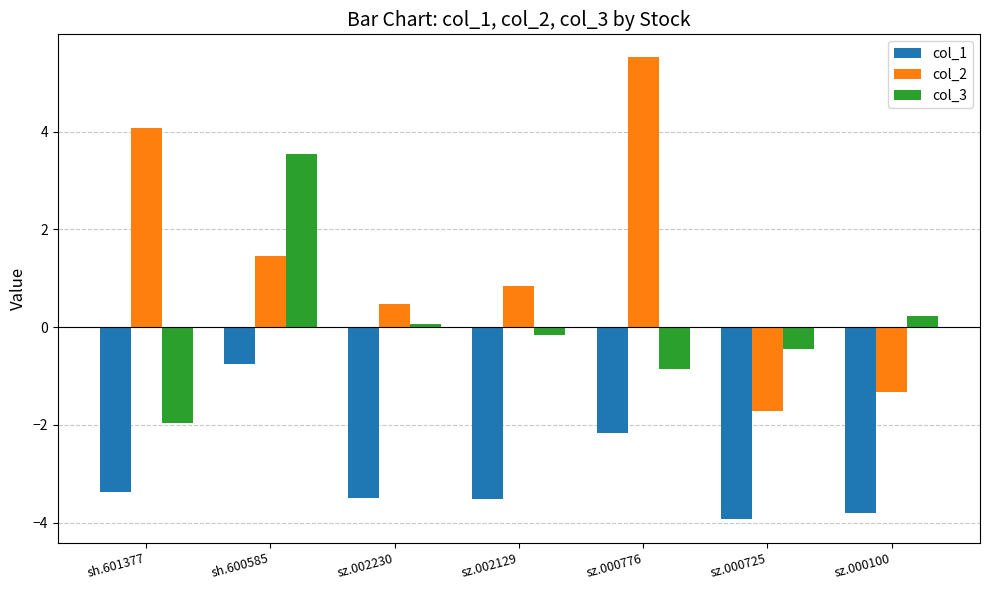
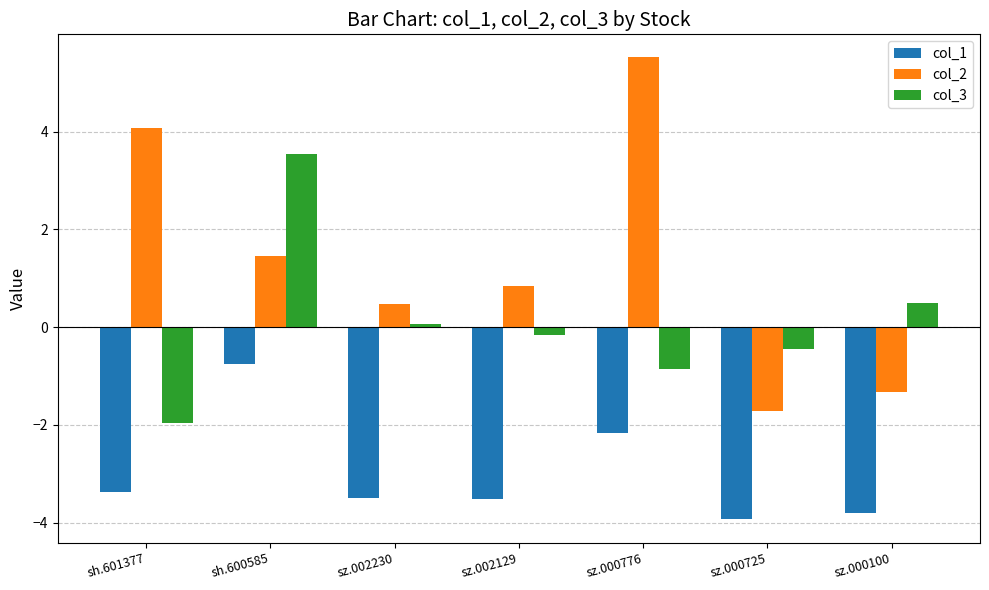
col_3, sz.000100: 0.2 -> 0.5
